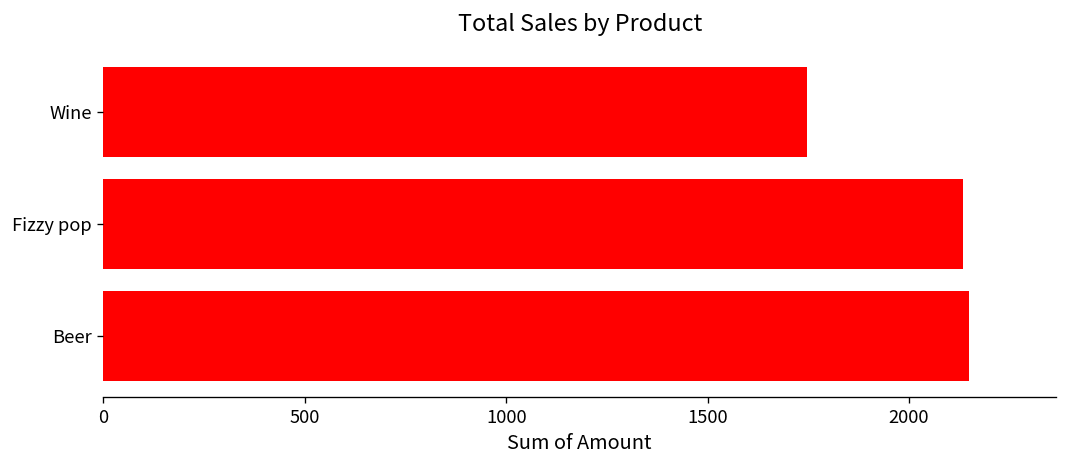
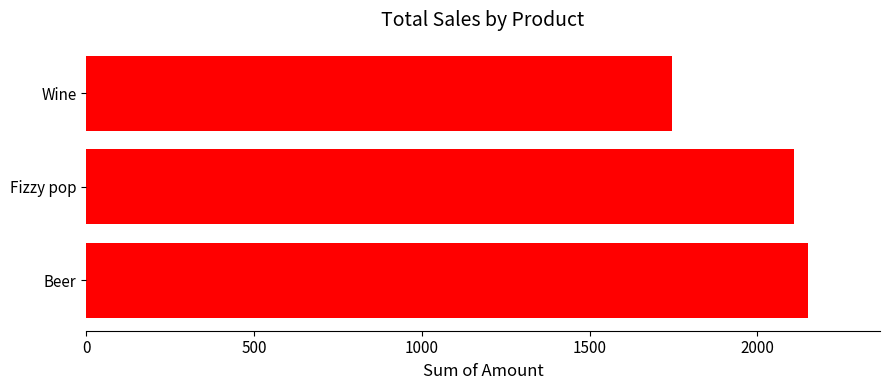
Fizzy pop: 2130 -> 2110
